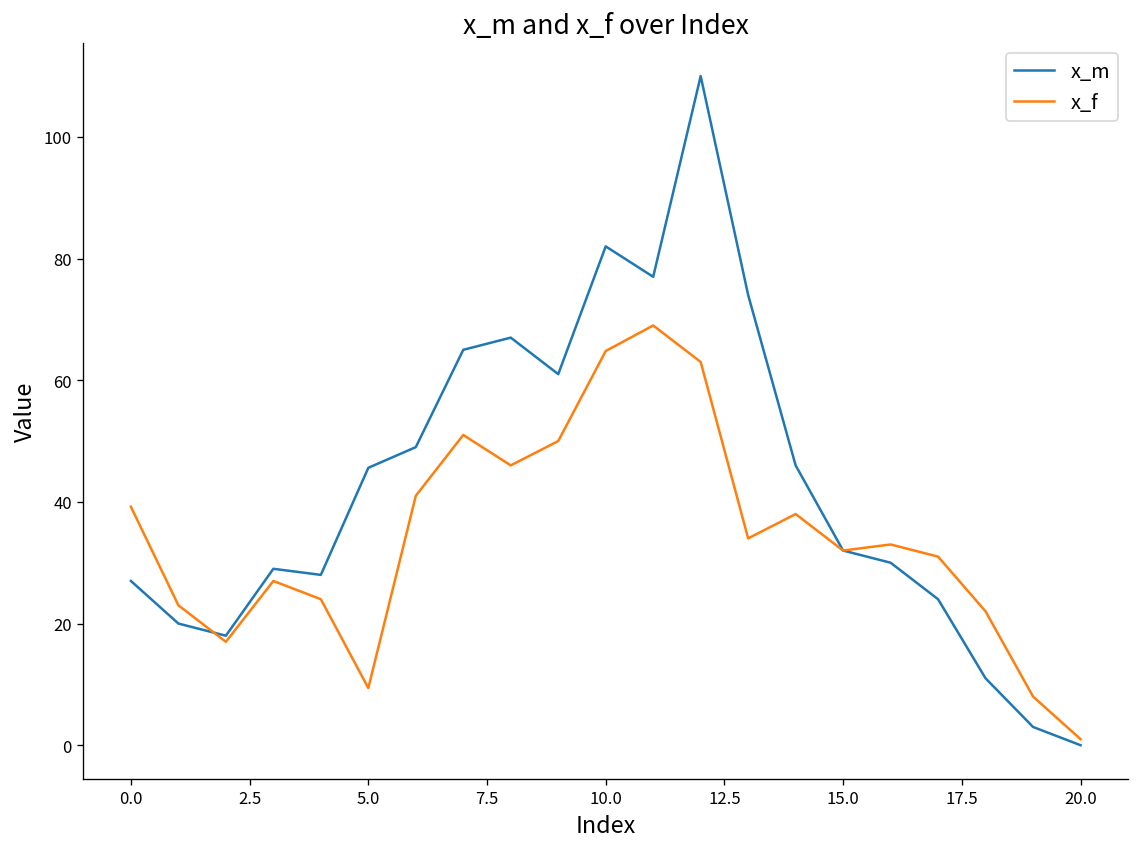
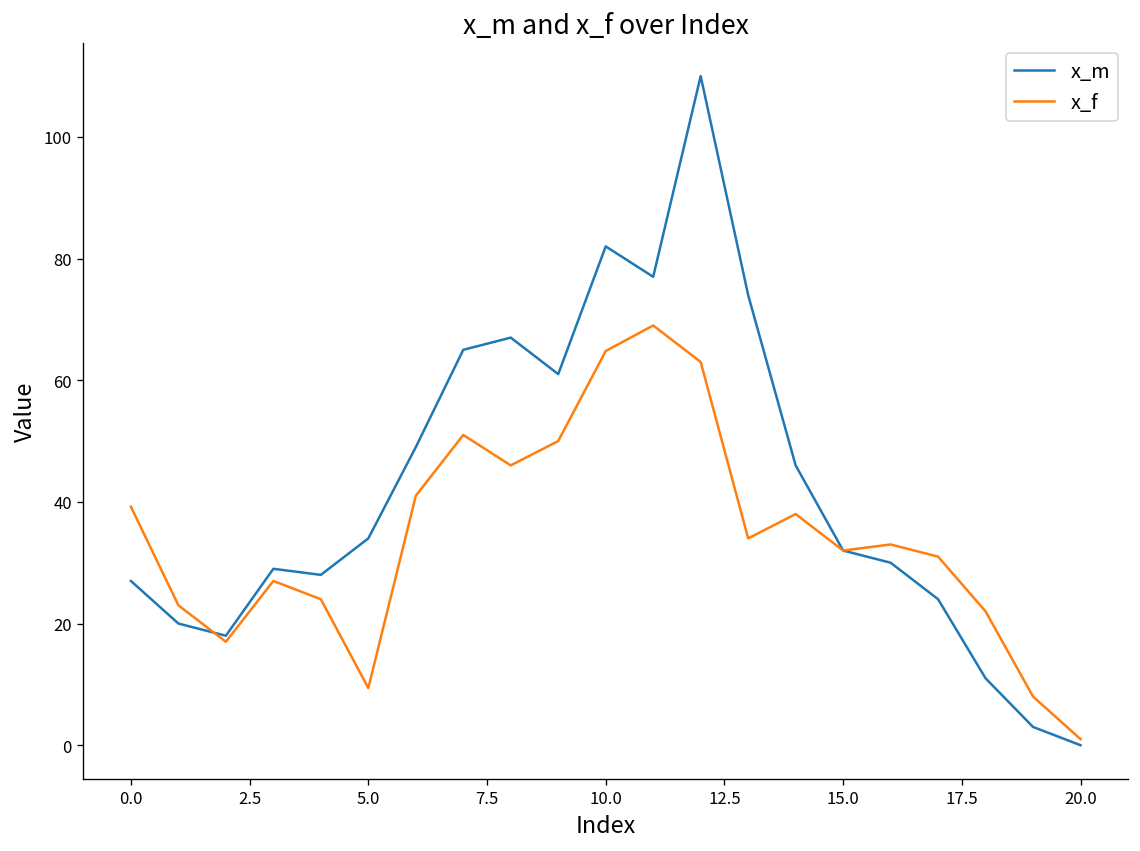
x_m, 5.0: 46 -> 34
